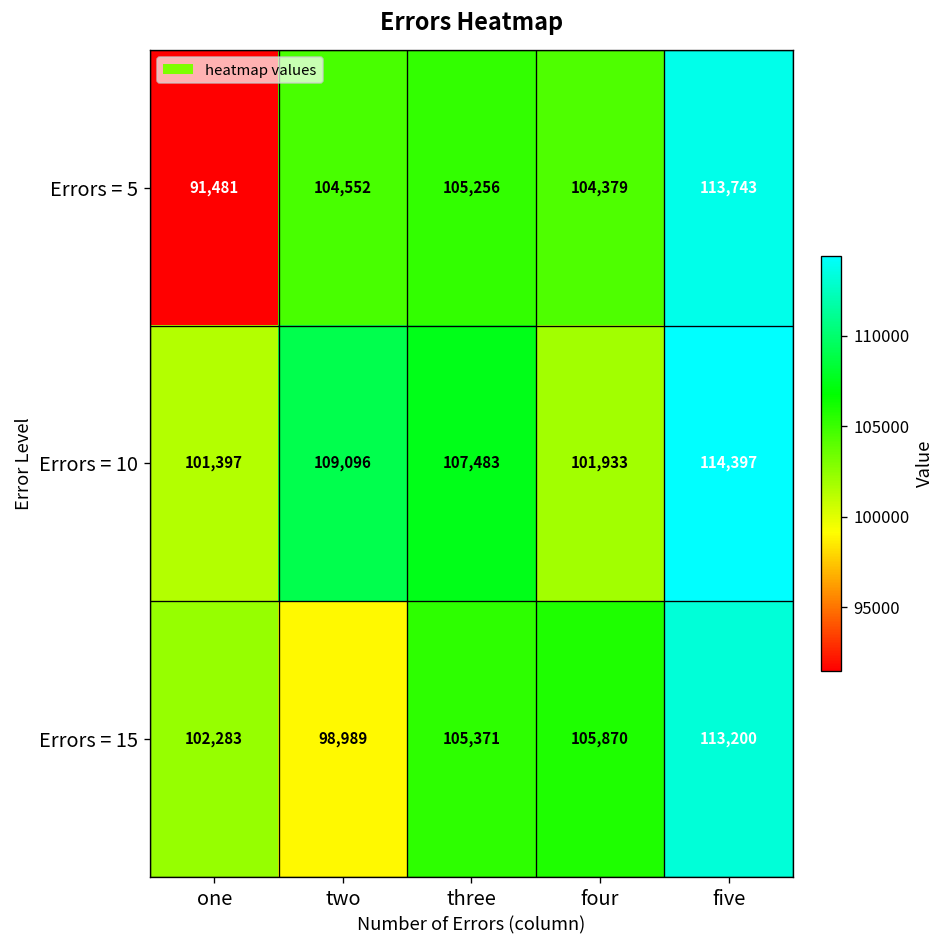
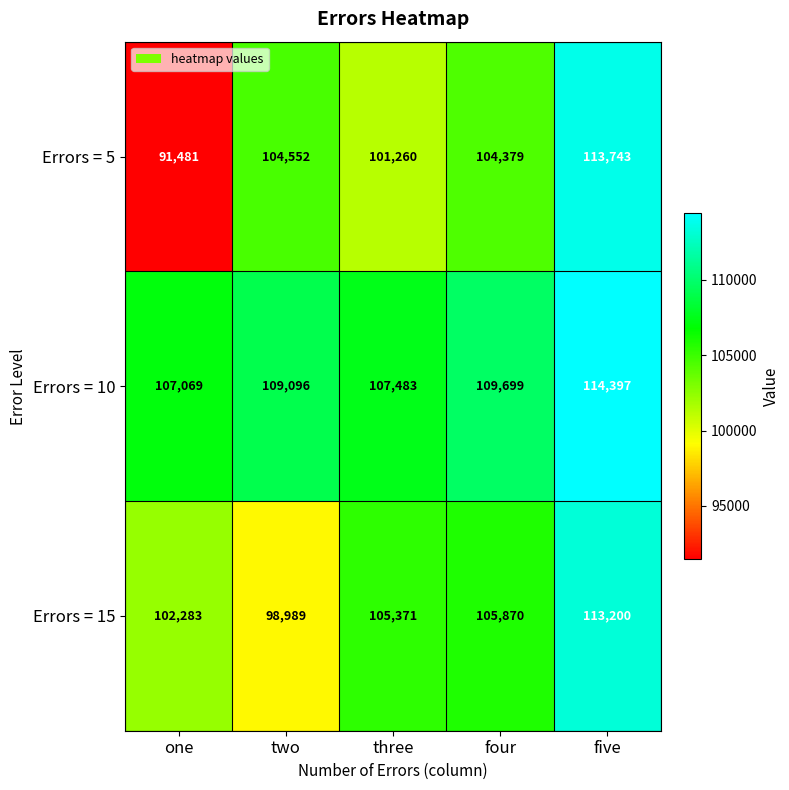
Errors = 5, three: 105,256 -> 101,260
Errors = 10, one: 101,397 -> 107,069
Errors = 10, four: 101,933 -> 109,699
